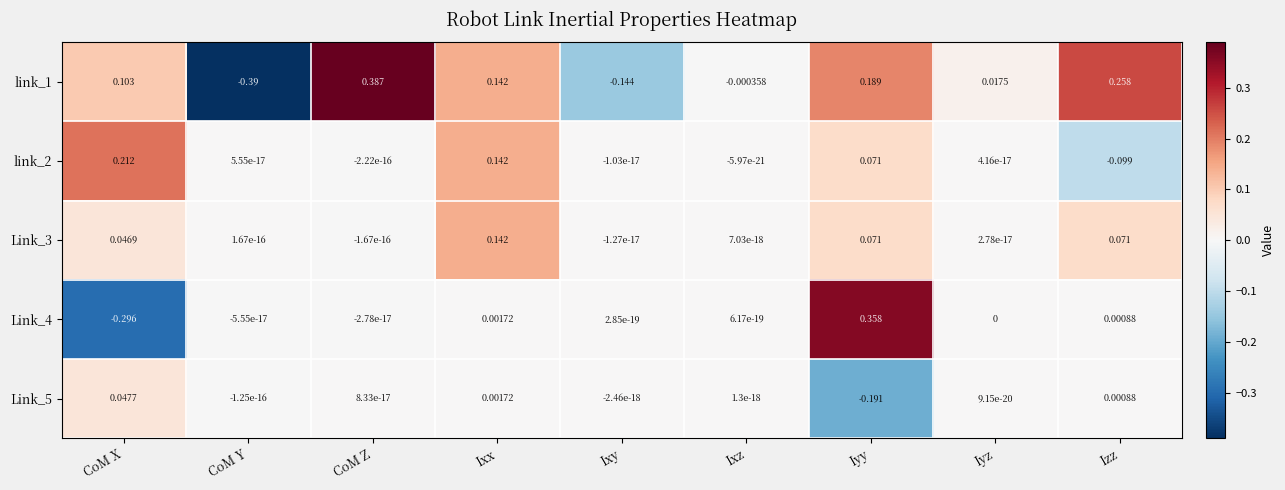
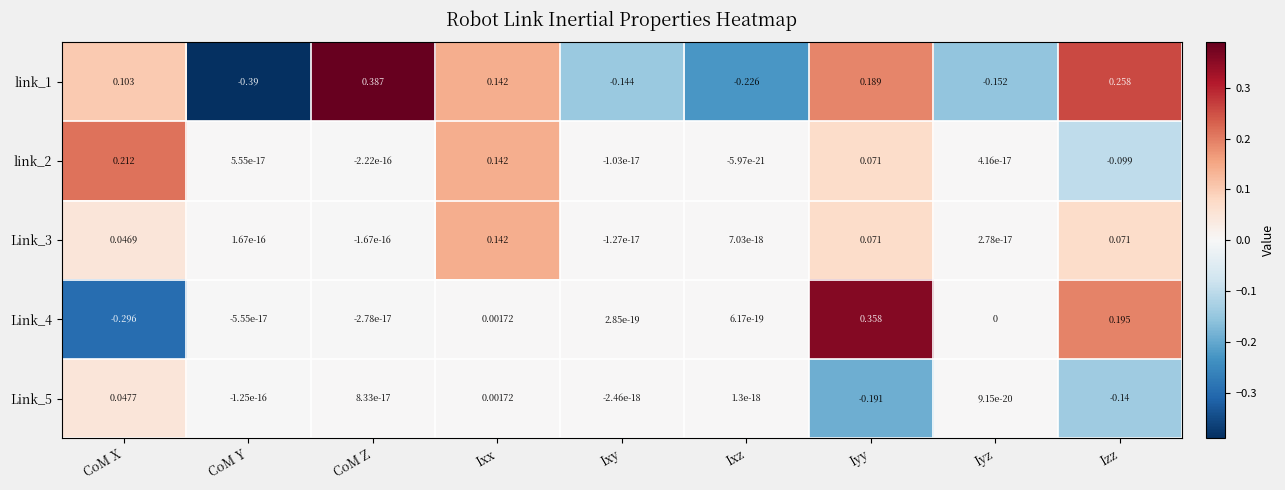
link_1, Ixz: -0.000358 -> -0.226
link_1, Iyz: 0.0175 -> -0.152
Link_4, Izz: 0.00088 -> 0.195
Link_5, Izz: 0.00088 -> -0.14
